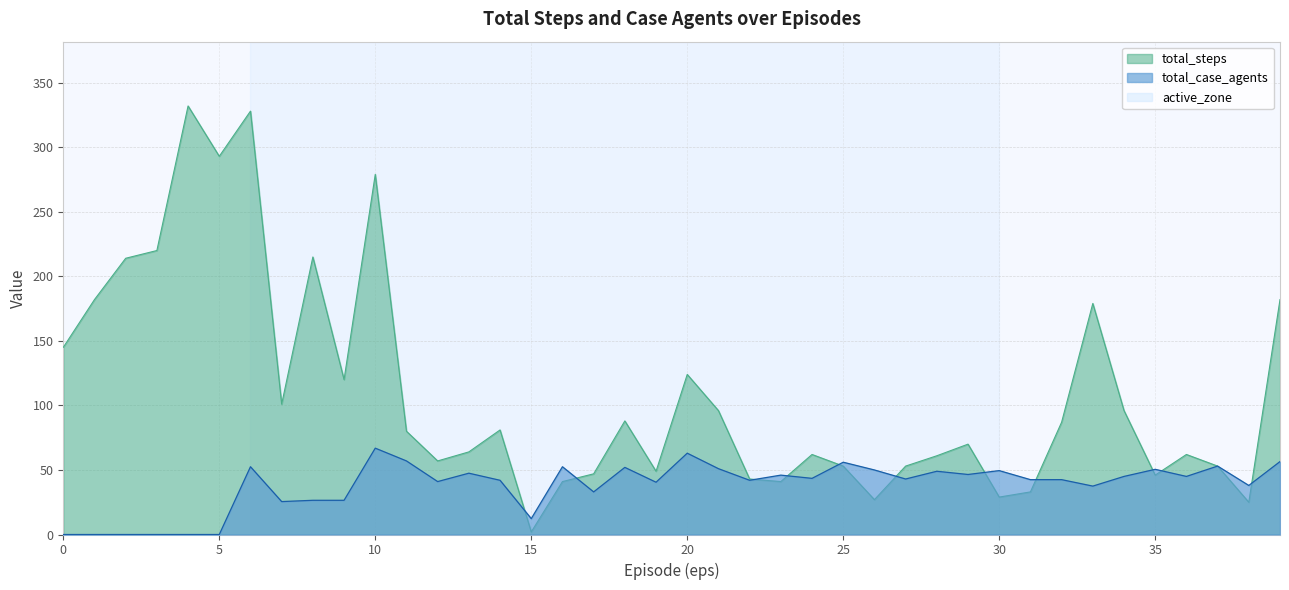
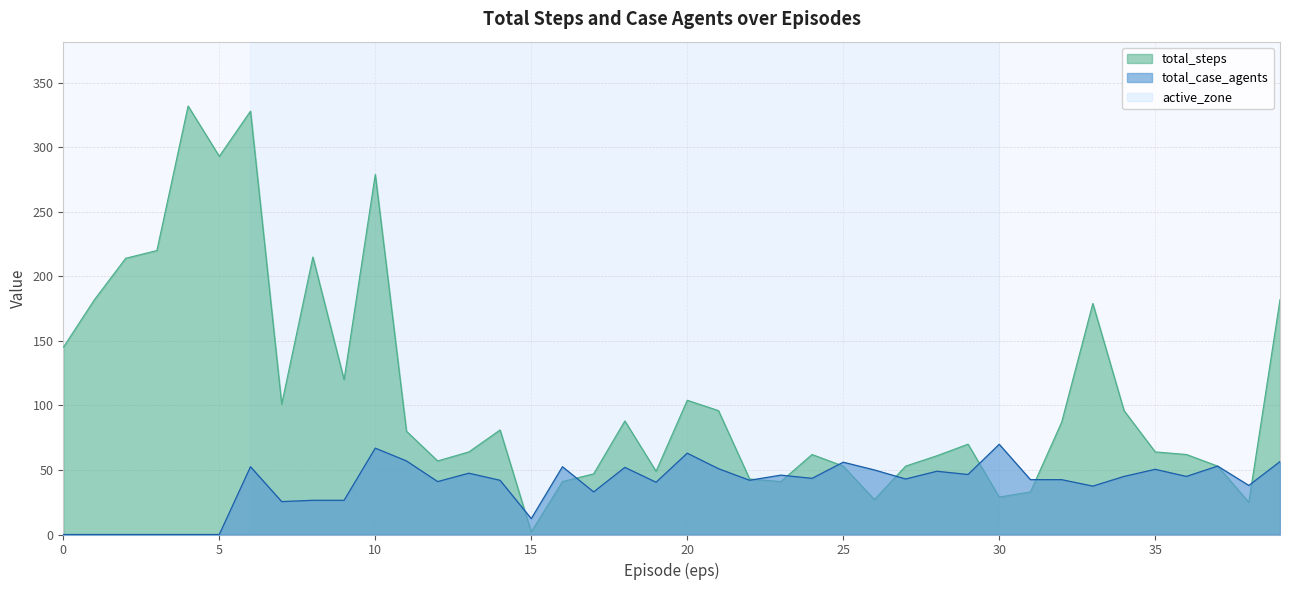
total_steps, 20: 124 -> 104
total_case_agents, 30: 50 -> 70
total_steps, 35: 46 -> 64
